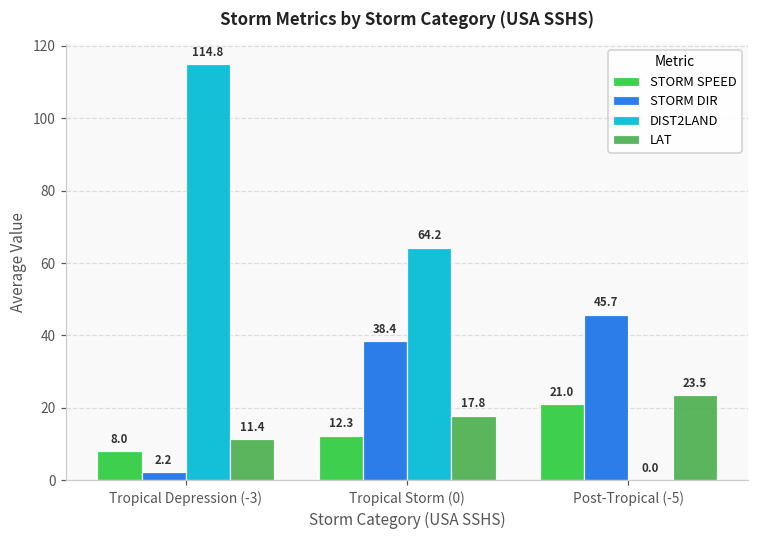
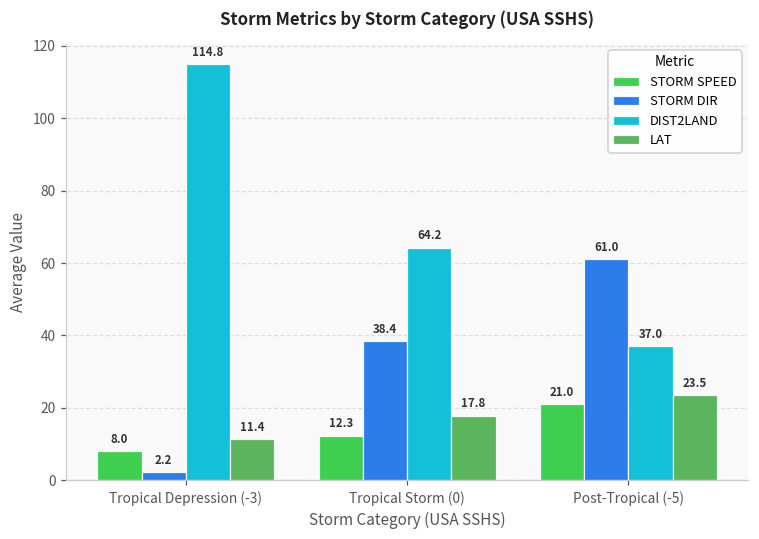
STORM DIR, Post-Tropical (-5): 45.7 -> 61.0
DIST2LAND, Post-Tropical (-5): 0.0 -> 37.0
